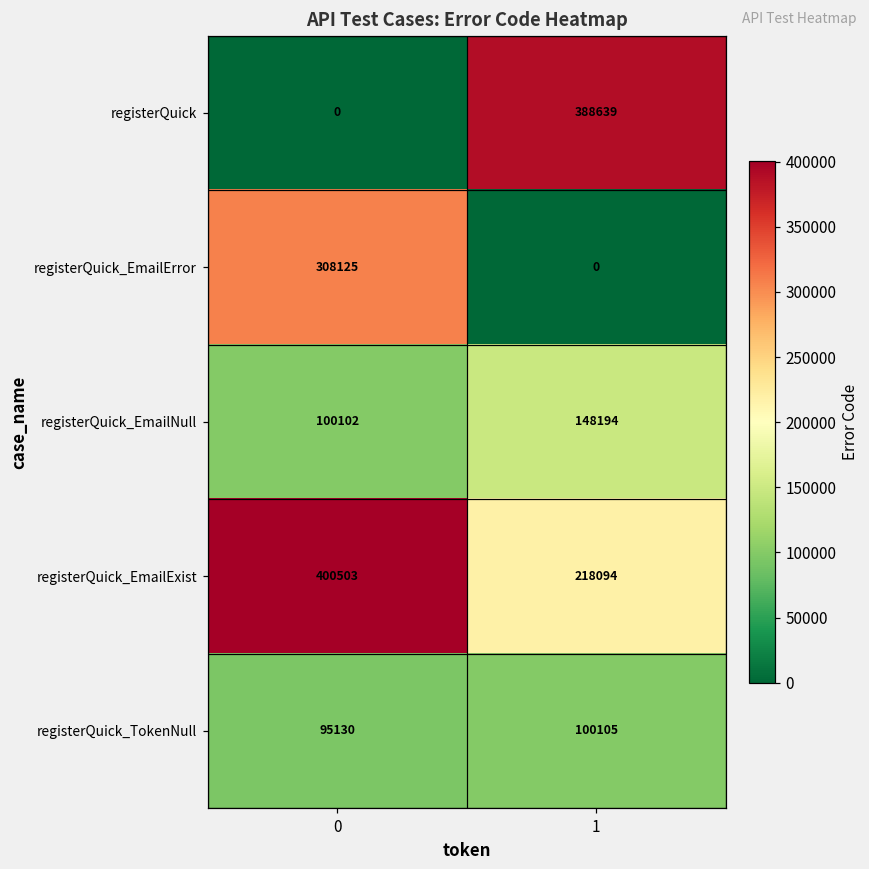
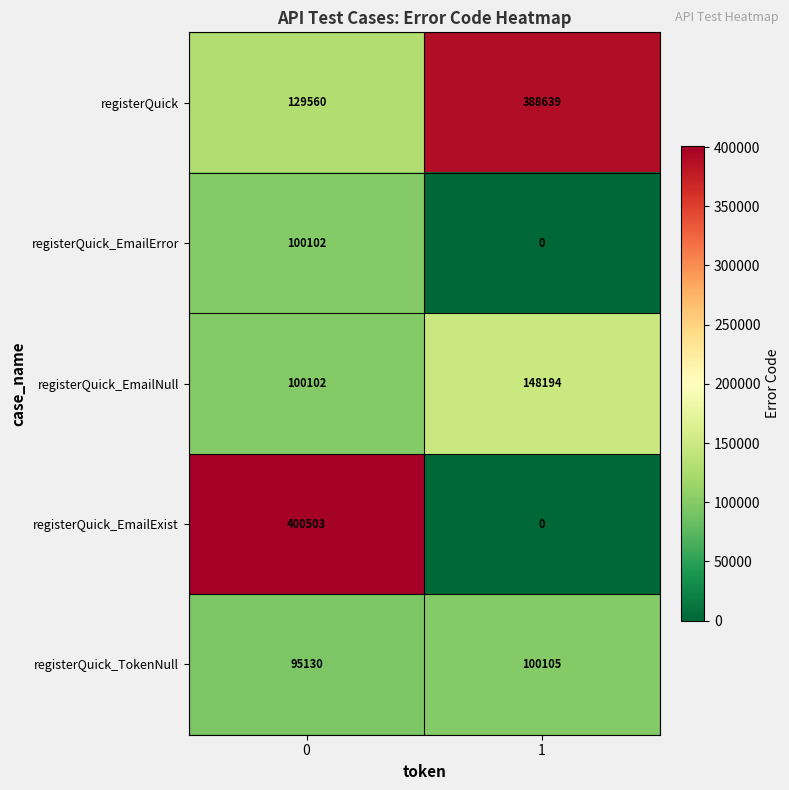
registerQuick, 0: 0 -> 129560
registerQuick_EmailError, 0: 308125 -> 100102
registerQuick_EmailExist, 1: 218094 -> 0
